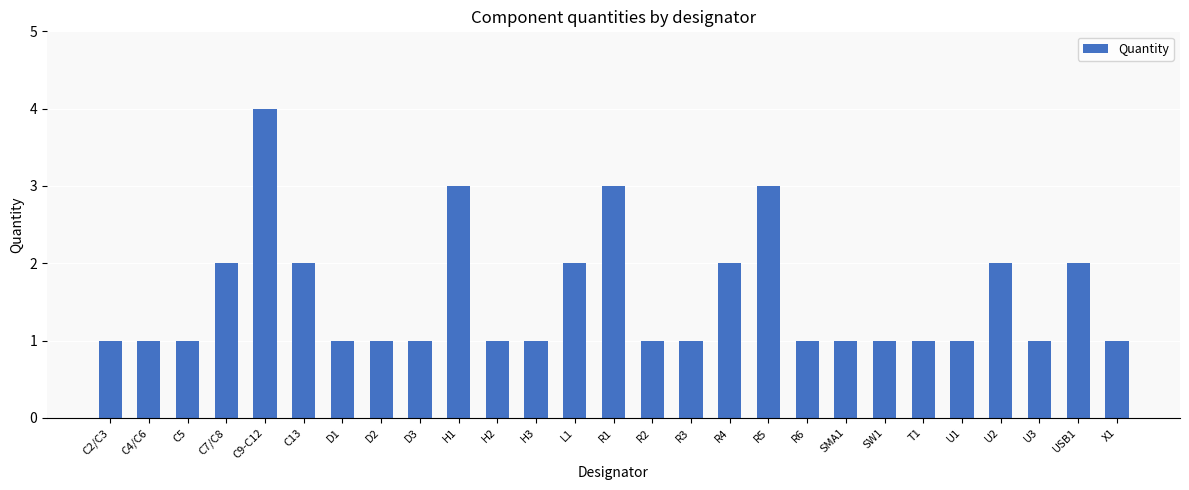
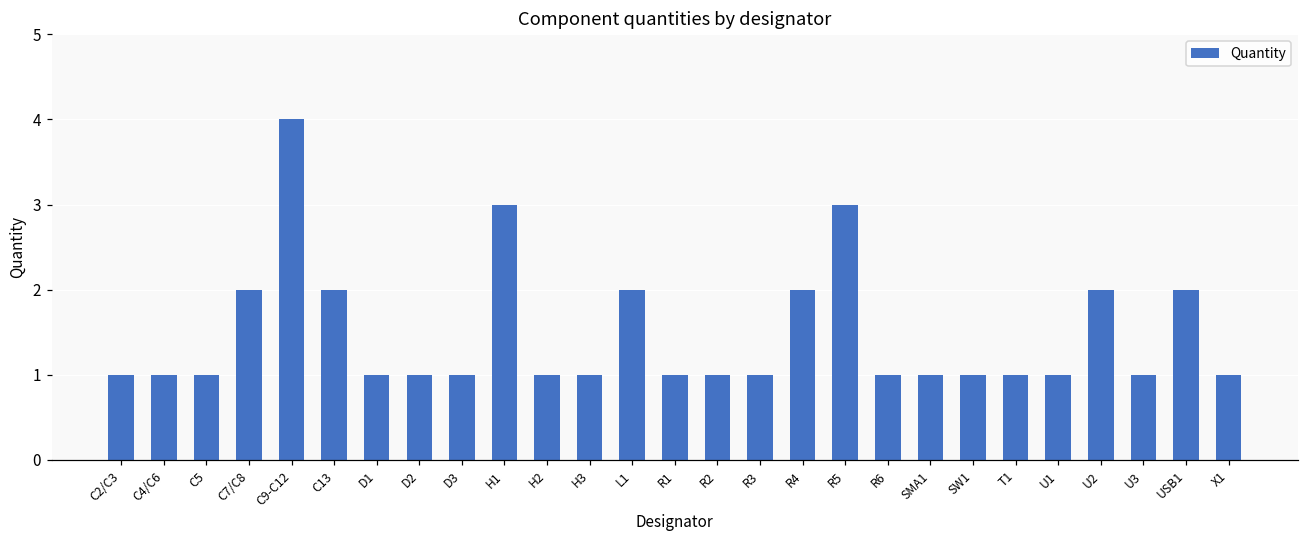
R1: 3 -> 1
